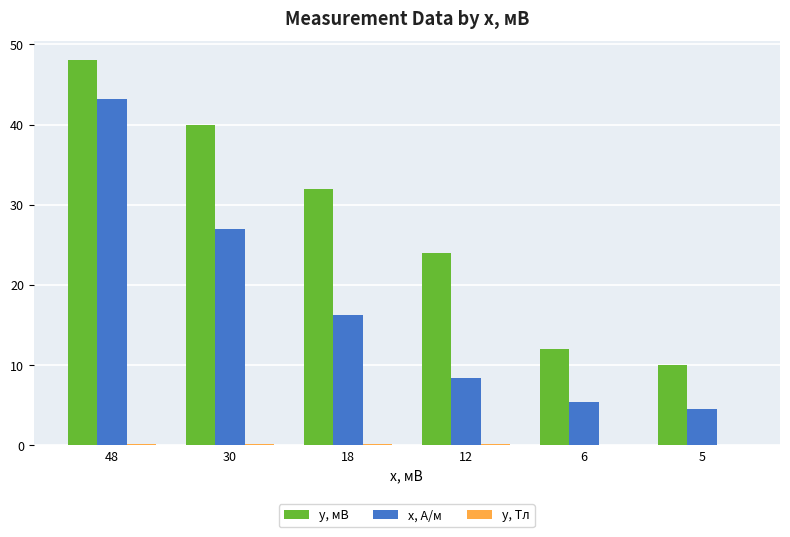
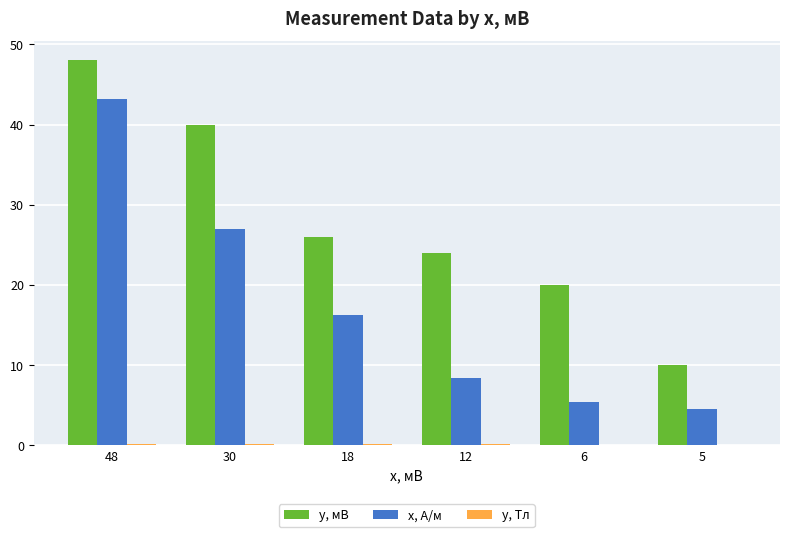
y, мВ, 18: 32 -> 26
y, мВ, 6: 12 -> 20
